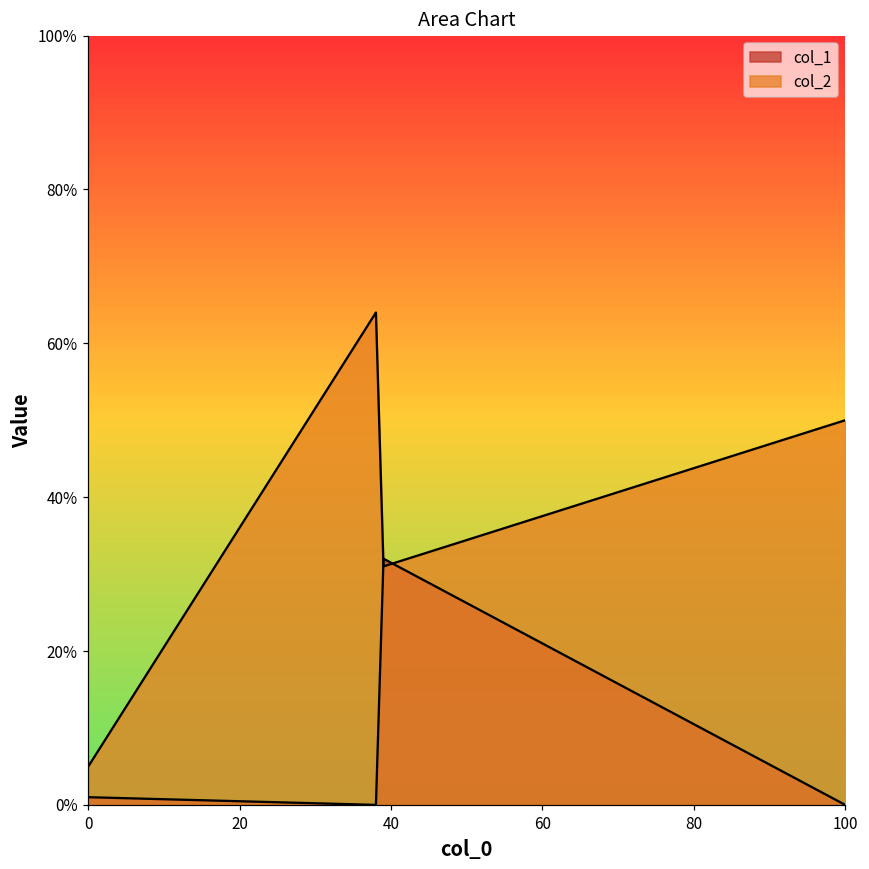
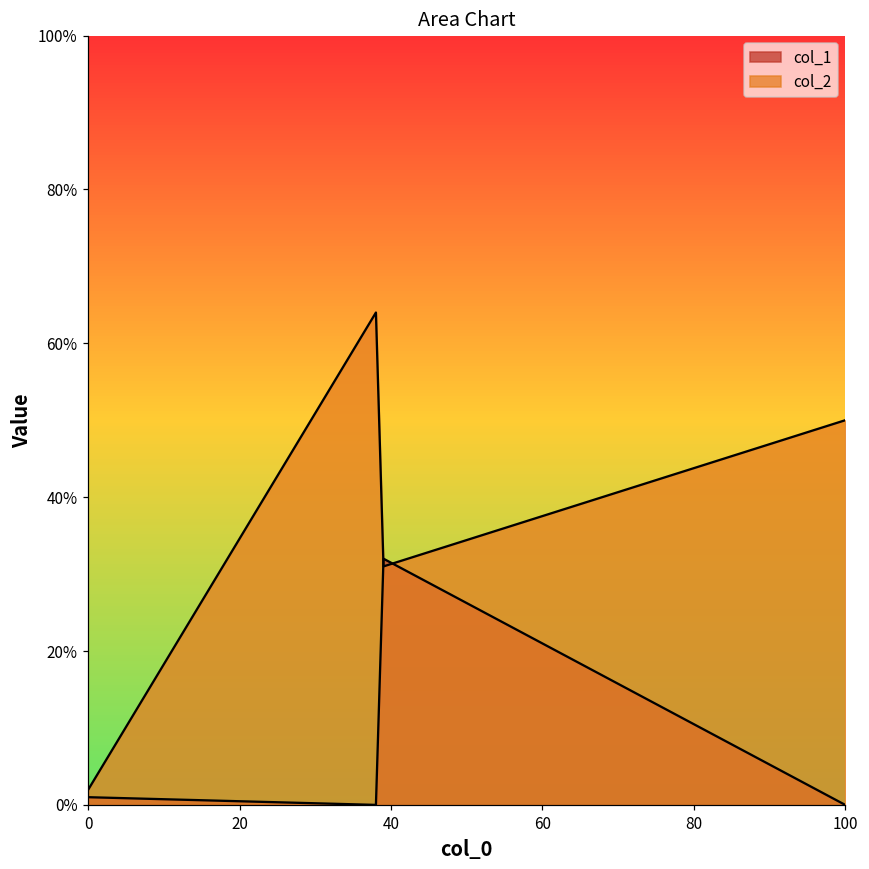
col_2, 0: 5% -> 2%
